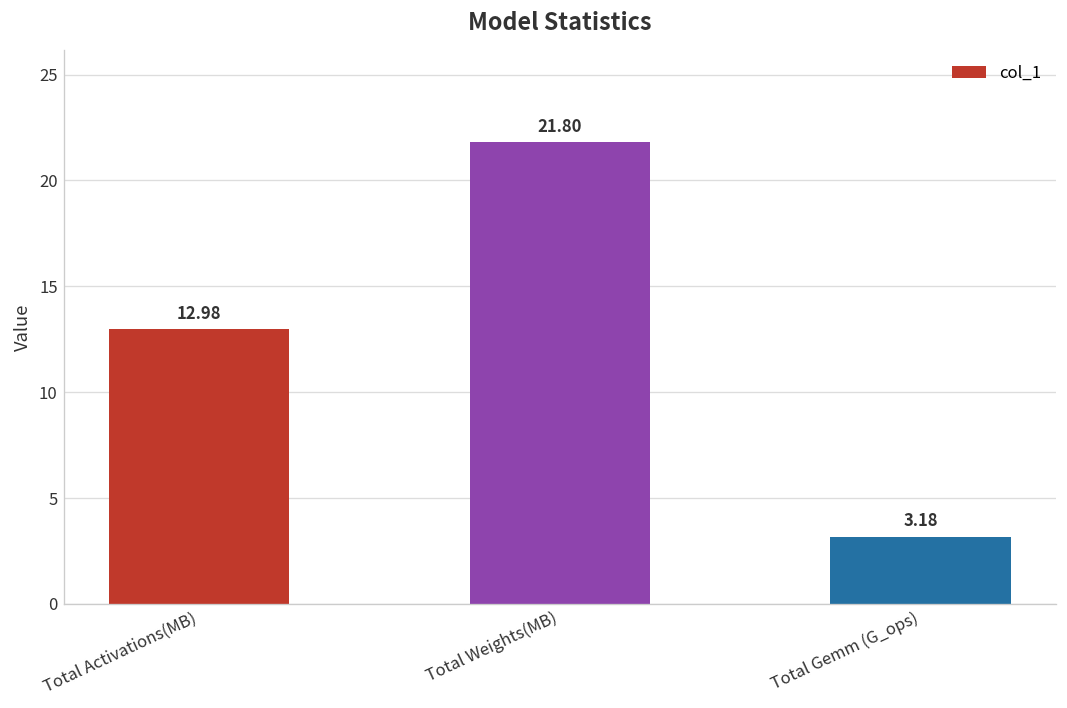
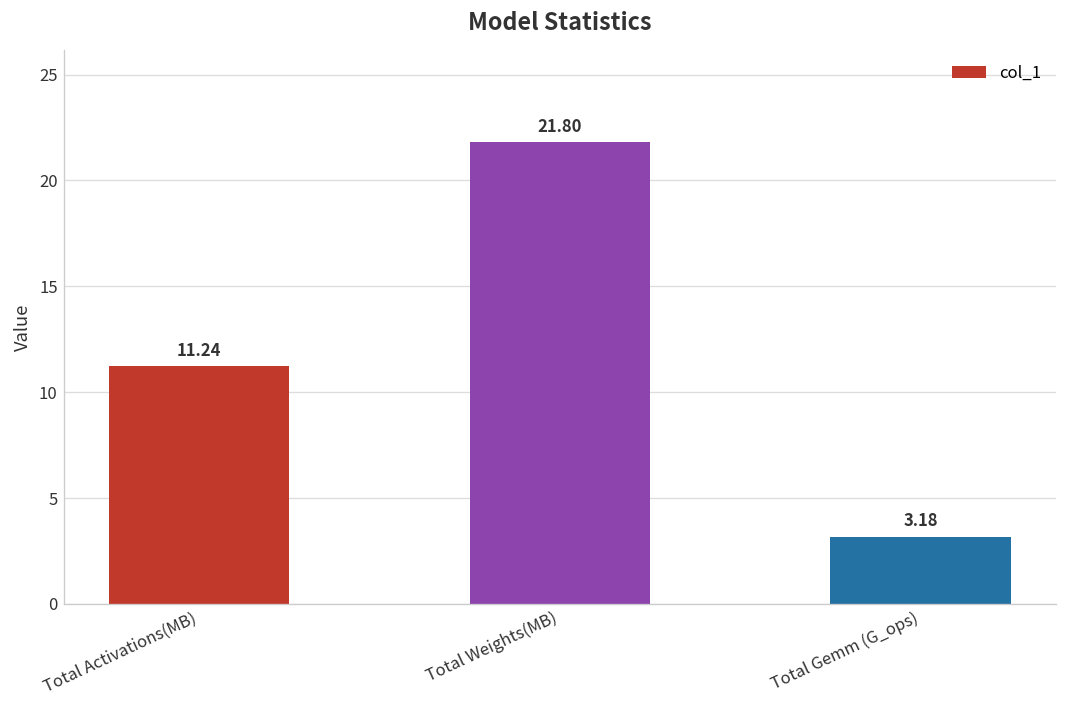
Total Activations(MB): 12.98 -> 11.24
